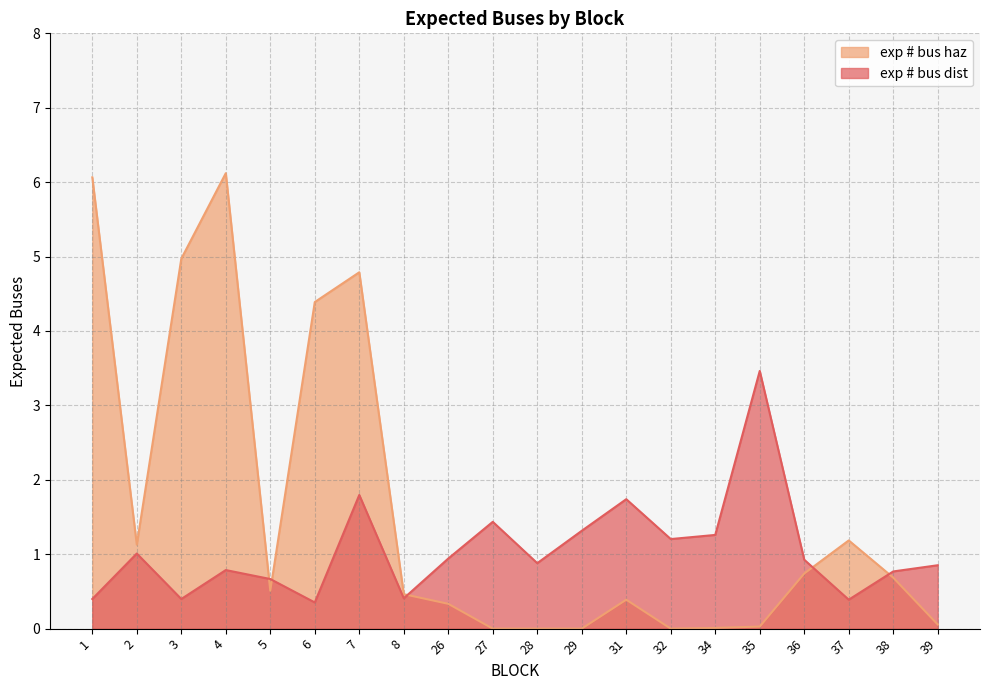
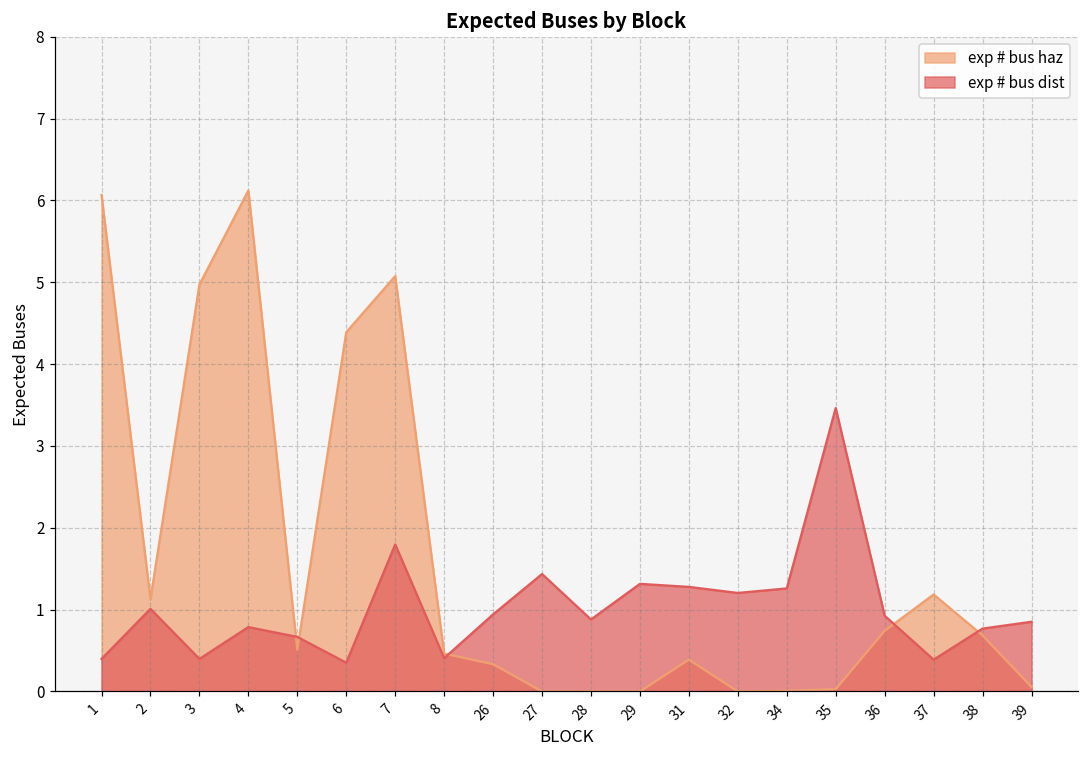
exp # bus haz, 7: 4.8 -> 5.1
exp # bus dist, 31: 1.7 -> 1.3
